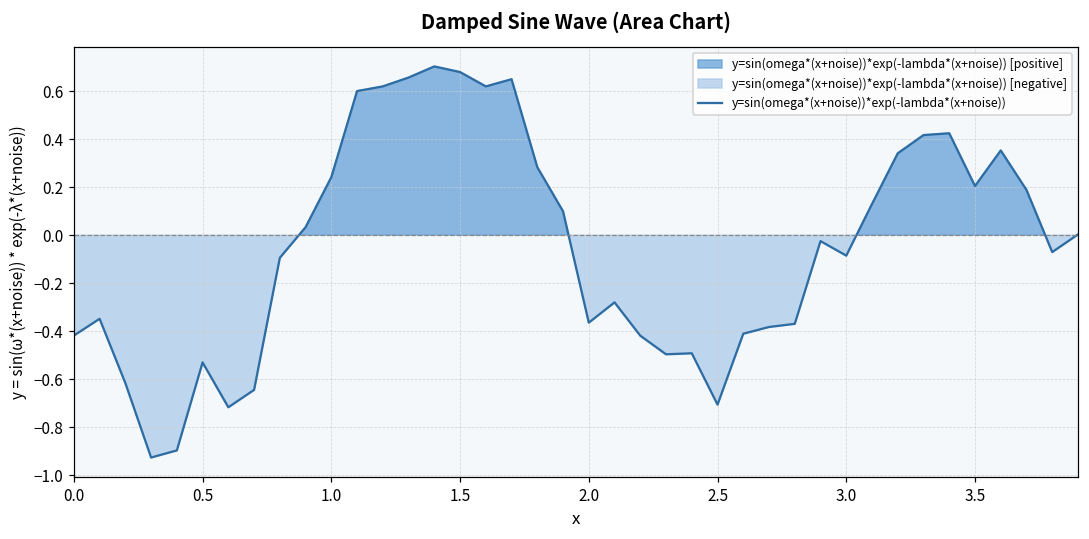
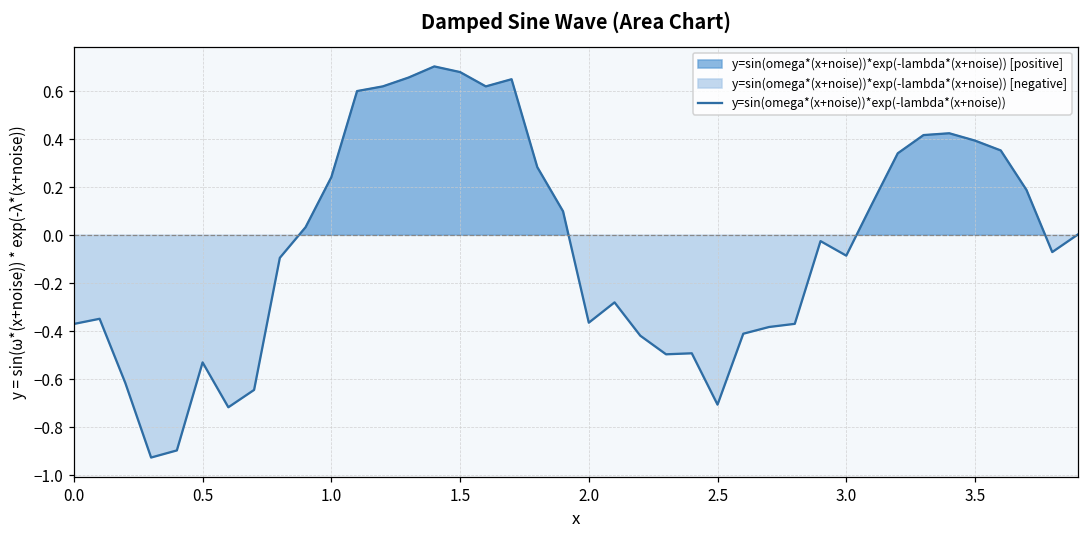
0.0: -0.42 -> -0.37
3.5: 0.21 -> 0.39
